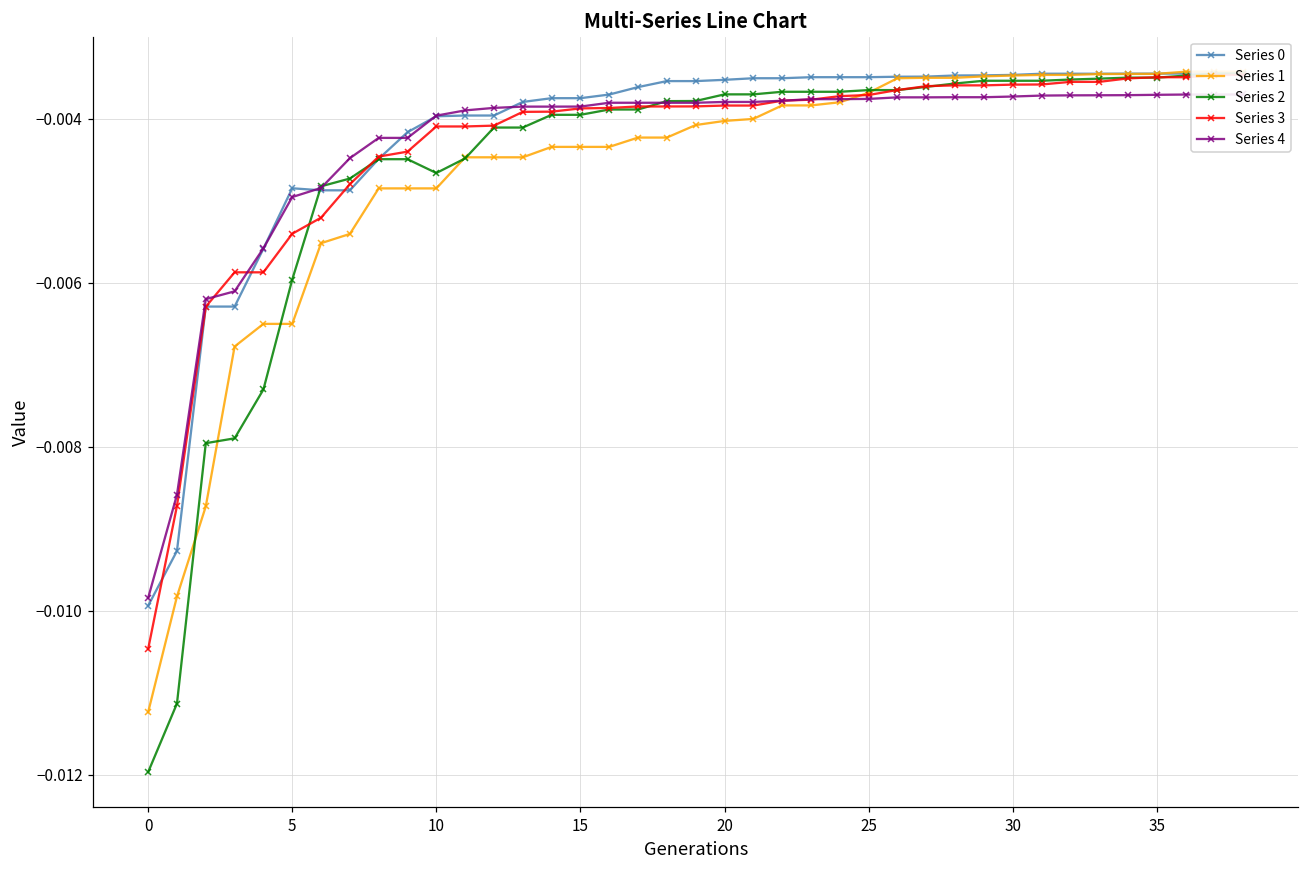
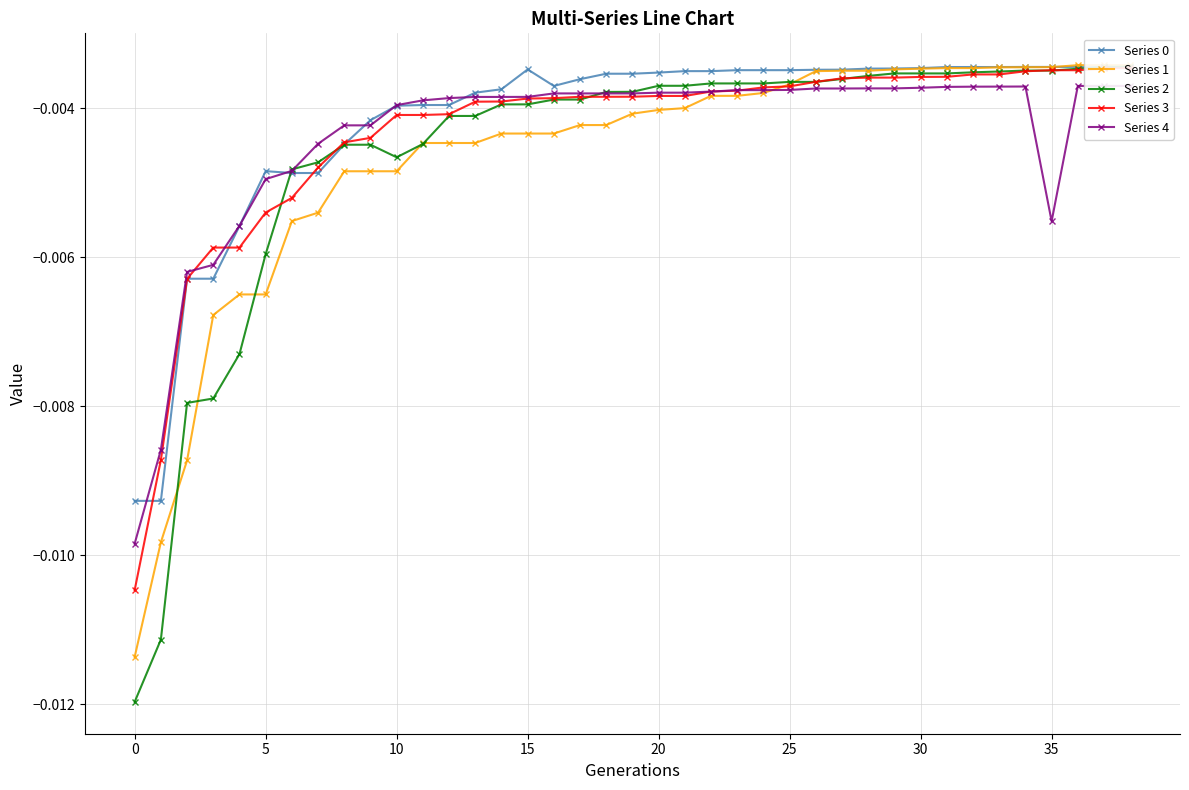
Series 0, 0: -0.0099 -> -0.0093
Series 1, 0: -0.0112 -> -0.0114
Series 0, 15: -0.0037 -> -0.0035
Series 4, 35: -0.0037 -> -0.0055
